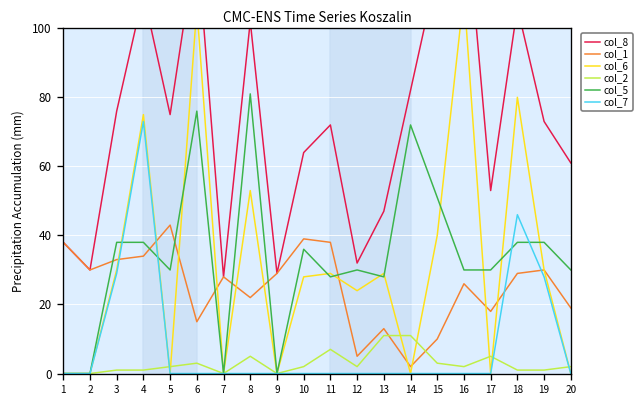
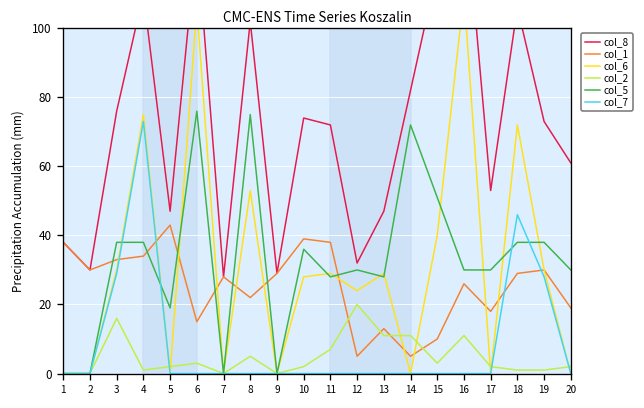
col_2, 3: 1 -> 16
col_8, 5: 75 -> 47
col_5, 5: 30 -> 19
col_5, 8: 81 -> 75
col_8, 10: 64 -> 74
col_2, 12: 2 -> 20
col_1, 14: 2 -> 5
col_2, 16: 2 -> 11
col_2, 17: 5 -> 2
col_6, 18: 80 -> 72
